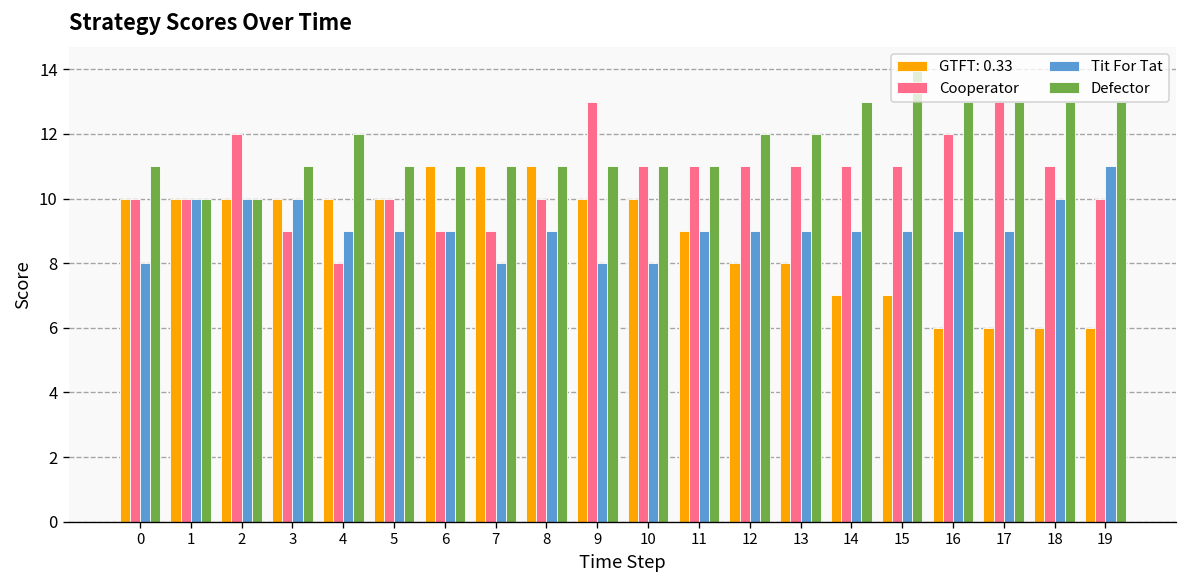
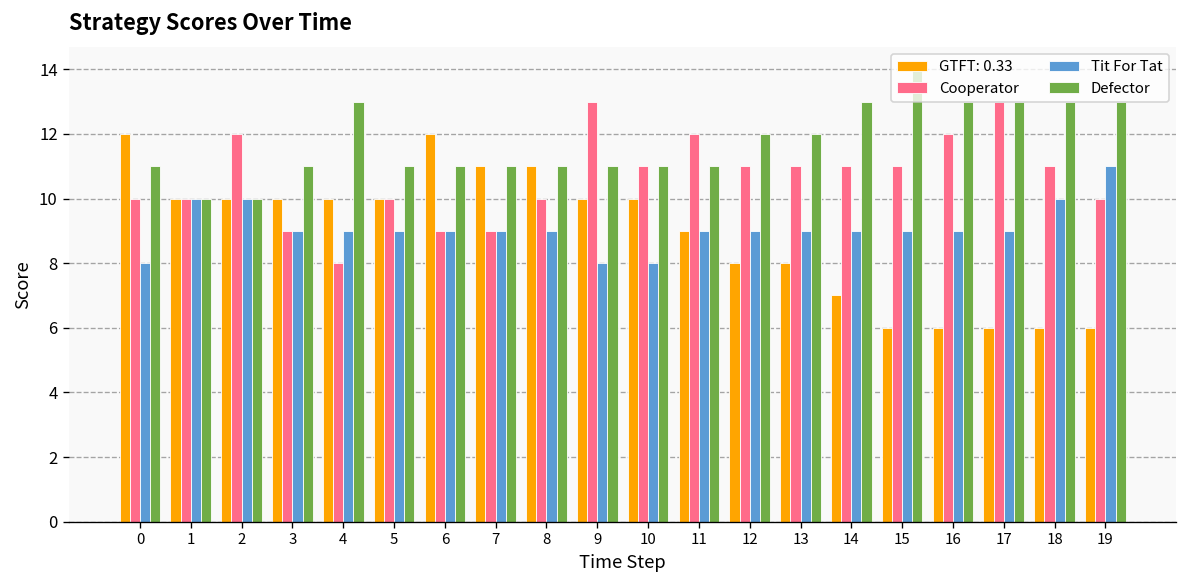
GTFT: 0.33, 0: 10 -> 12
Tit For Tat, 3: 10 -> 9
Defector, 4: 12 -> 13
GTFT: 0.33, 6: 11 -> 12
Tit For Tat, 7: 8 -> 9
Cooperator, 11: 11 -> 12
GTFT: 0.33, 15: 7 -> 6
